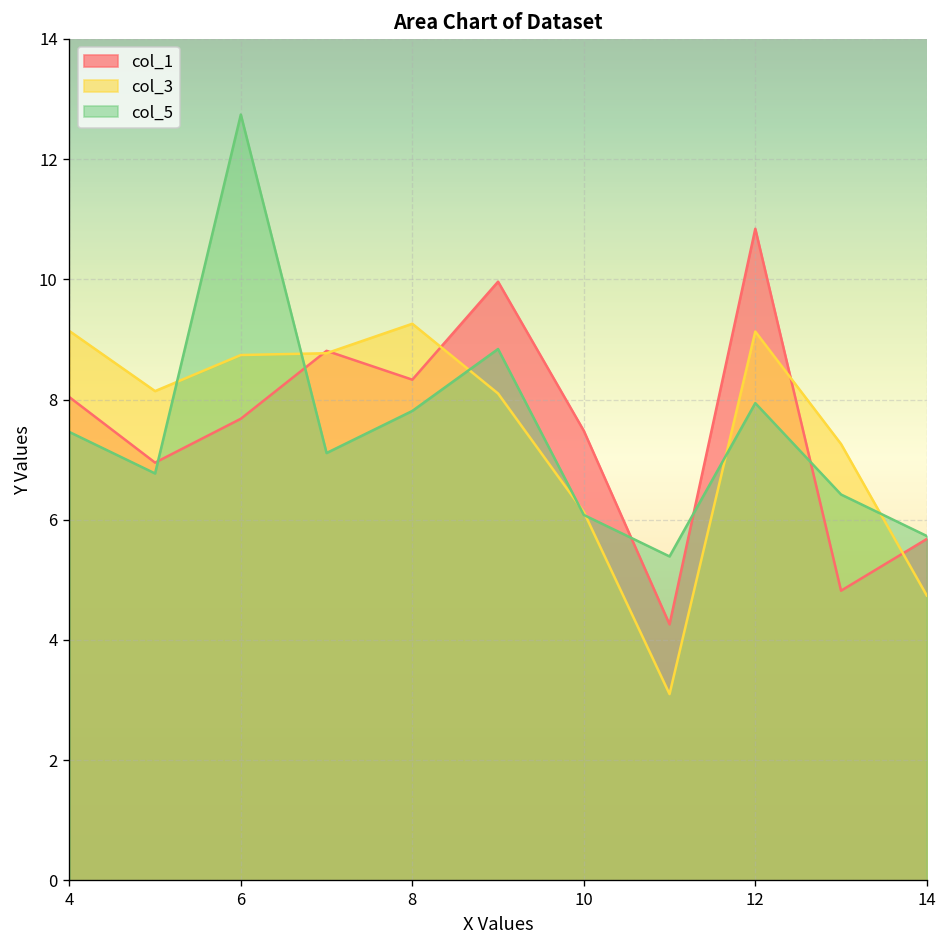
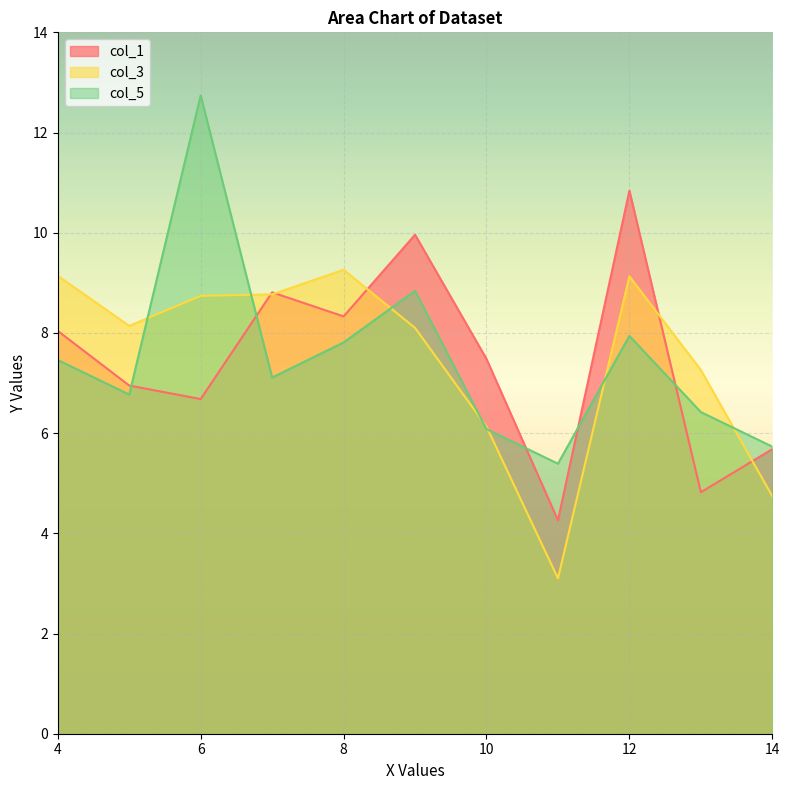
col_1, 6: 7.7 -> 6.7
